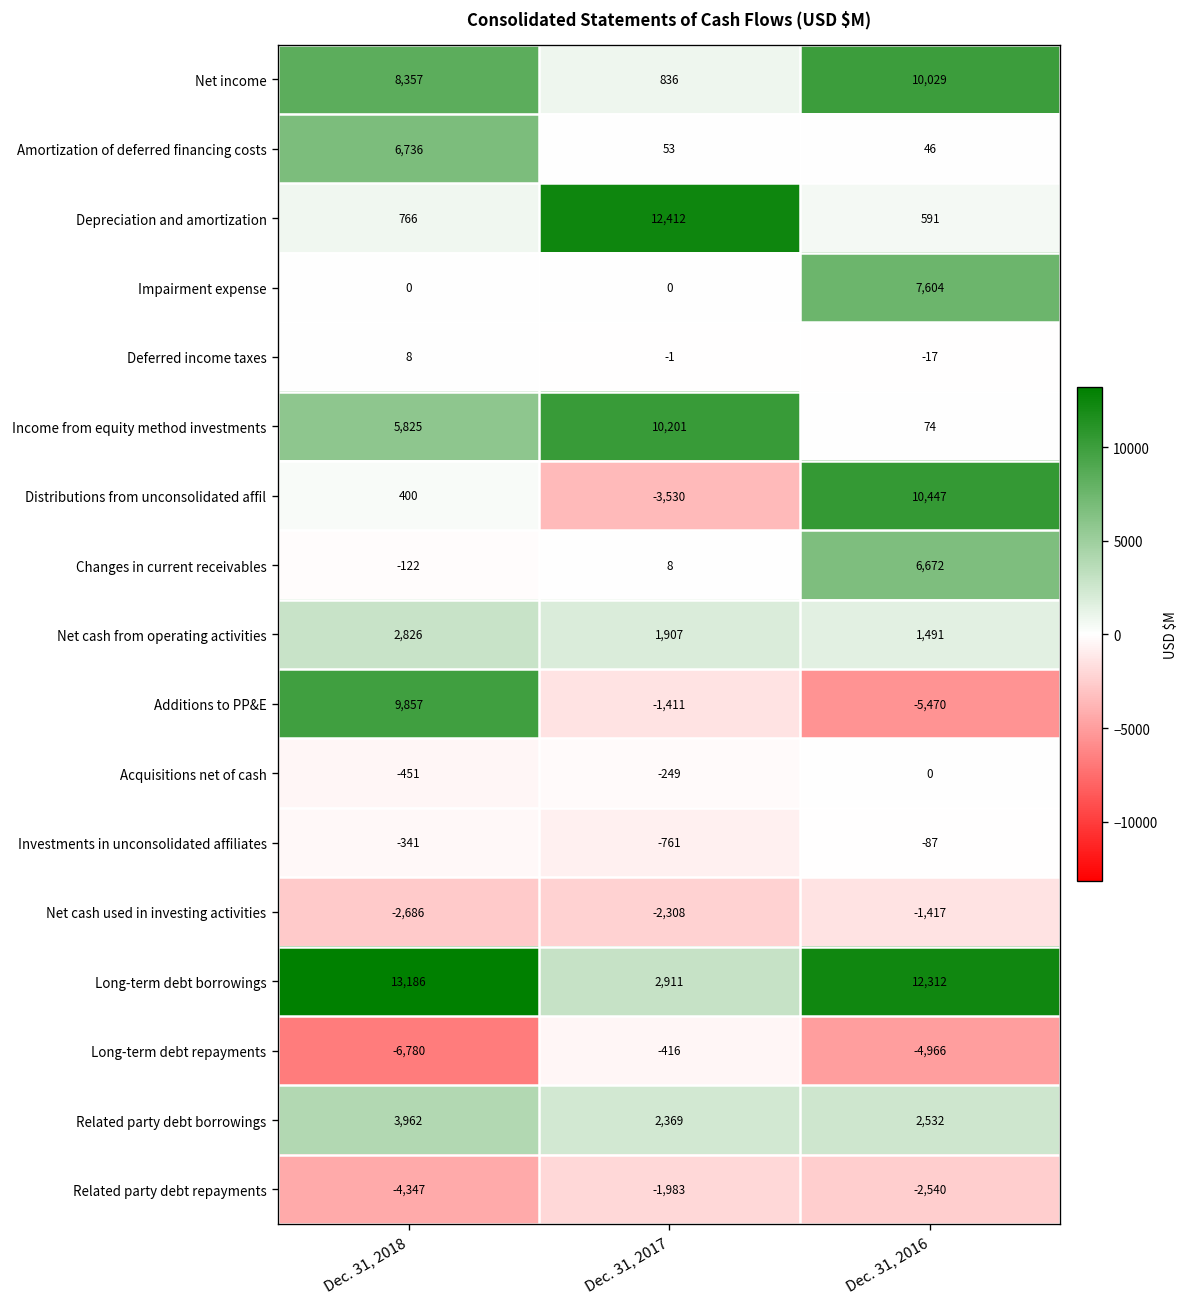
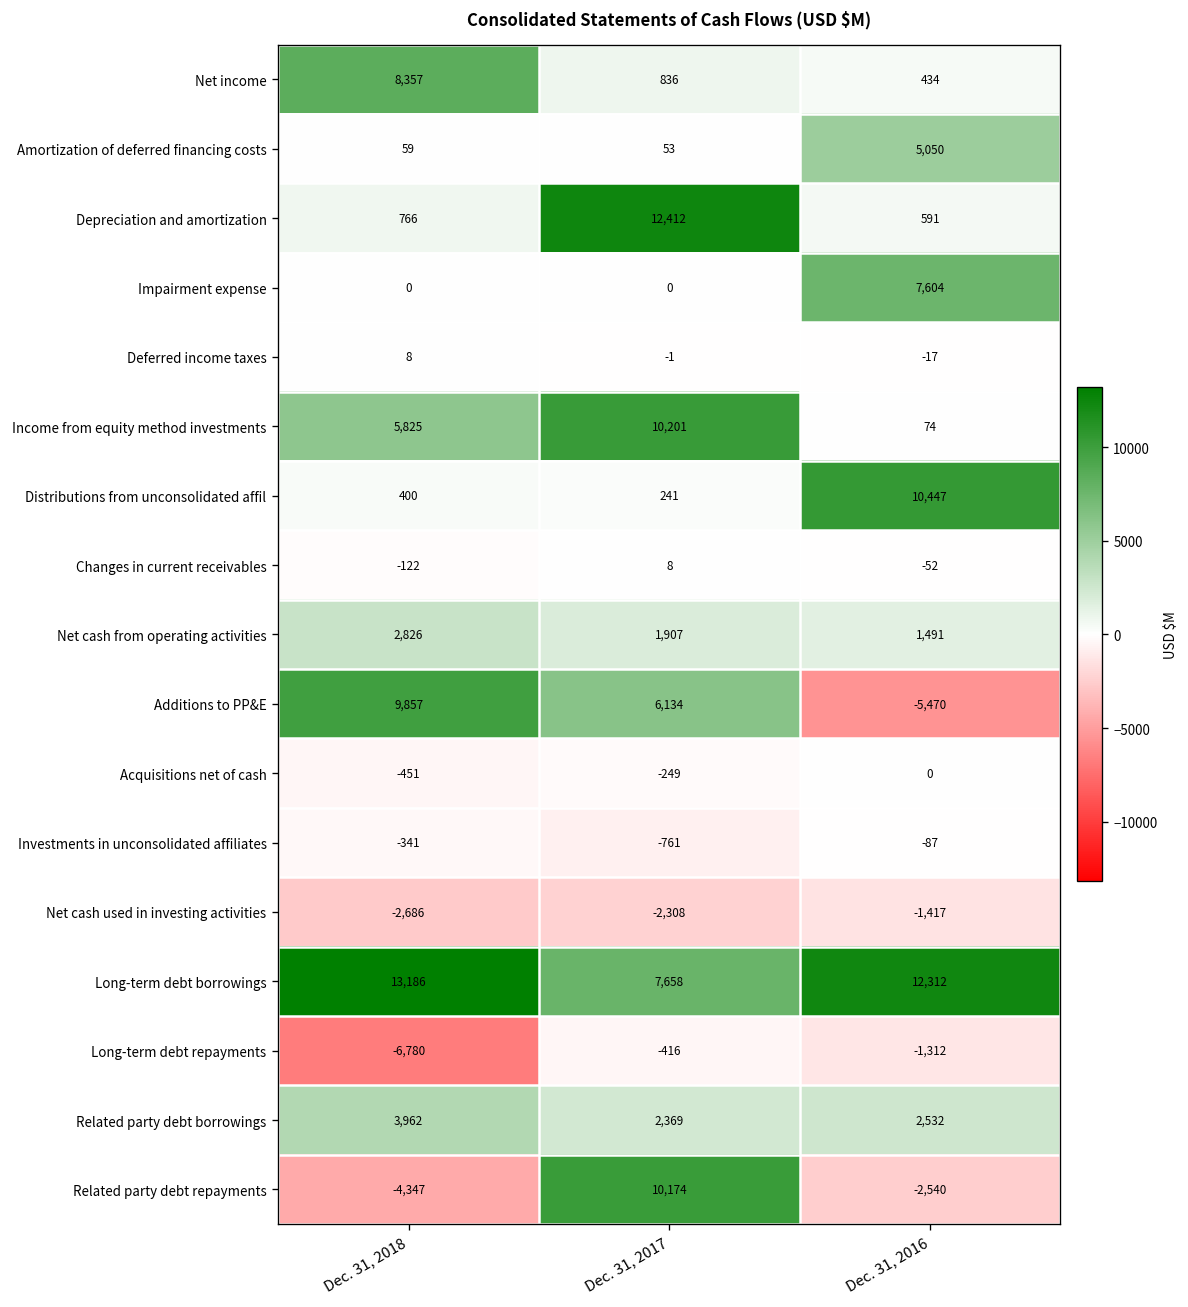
Net income, Dec. 31, 2016: 10,029 -> 434
Amortization of deferred financing costs, Dec. 31, 2018: 6,736 -> 59
Amortization of deferred financing costs, Dec. 31, 2016: 46 -> 5,050
Distributions from unconsolidated affil, Dec. 31, 2017: -3,530 -> 241
Changes in current receivables, Dec. 31, 2016: 6,672 -> -52
Additions to PP&E, Dec. 31, 2017: -1,411 -> 6,134
Long-term debt borrowings, Dec. 31, 2017: 2,911 -> 7,658
Long-term debt repayments, Dec. 31, 2016: -4,966 -> -1,312
Related party debt repayments, Dec. 31, 2017: -1,983 -> 10,174
